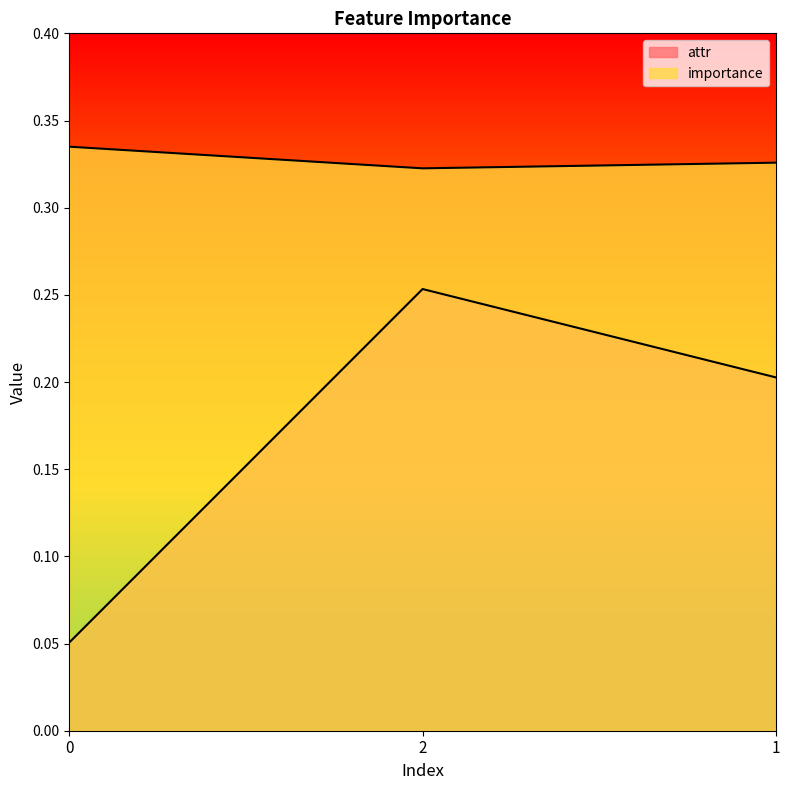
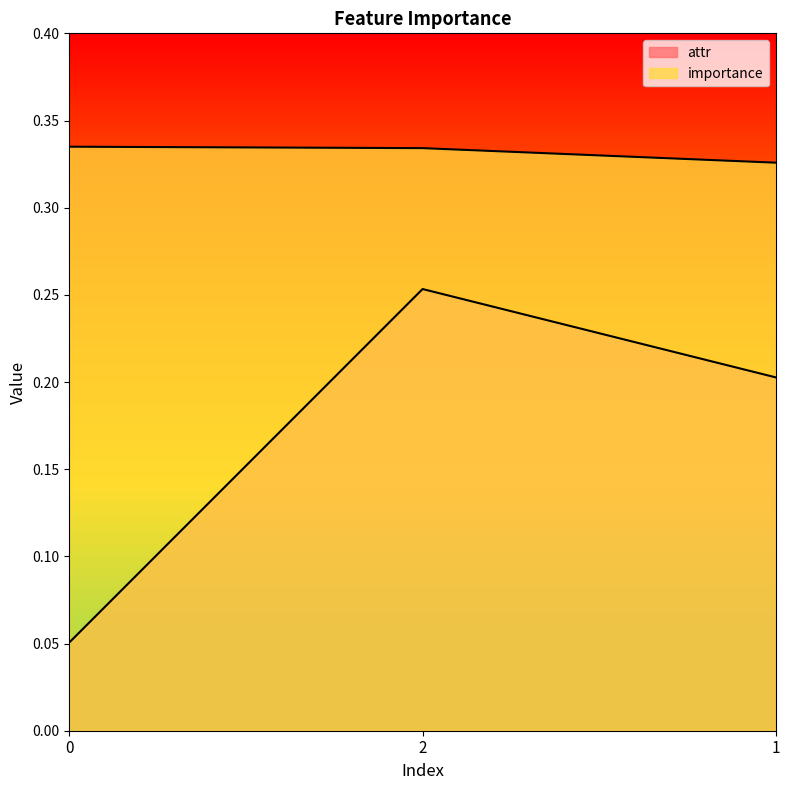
importance, 2: 0.323 -> 0.334
